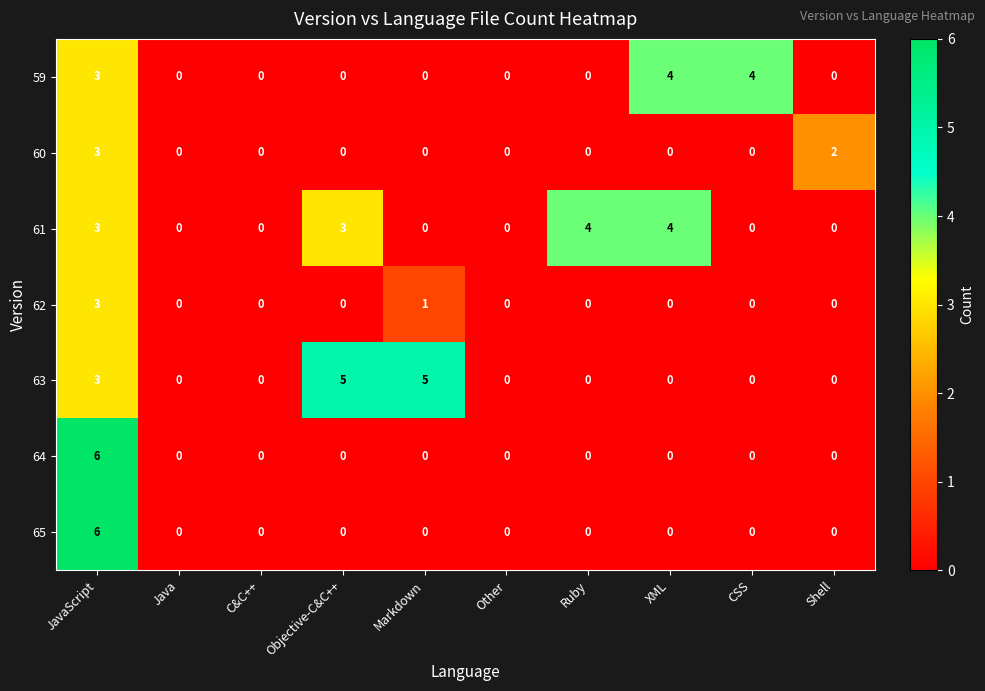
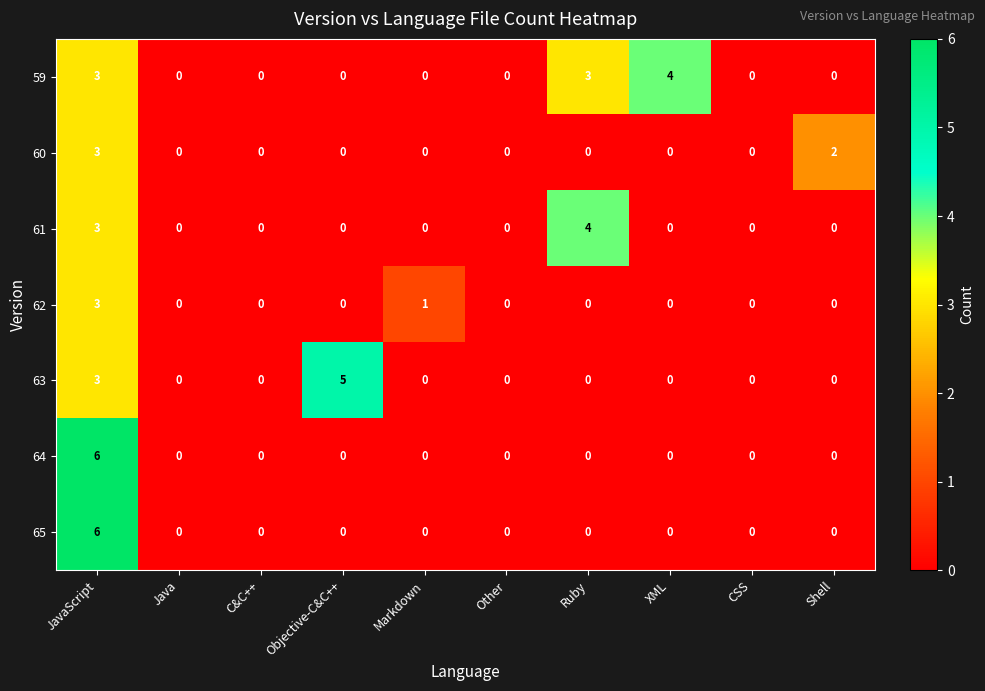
59, Ruby: 0 -> 3
59, CSS: 4 -> 0
61, Objective-C&C++: 3 -> 0
61, XML: 4 -> 0
63, Markdown: 5 -> 0
